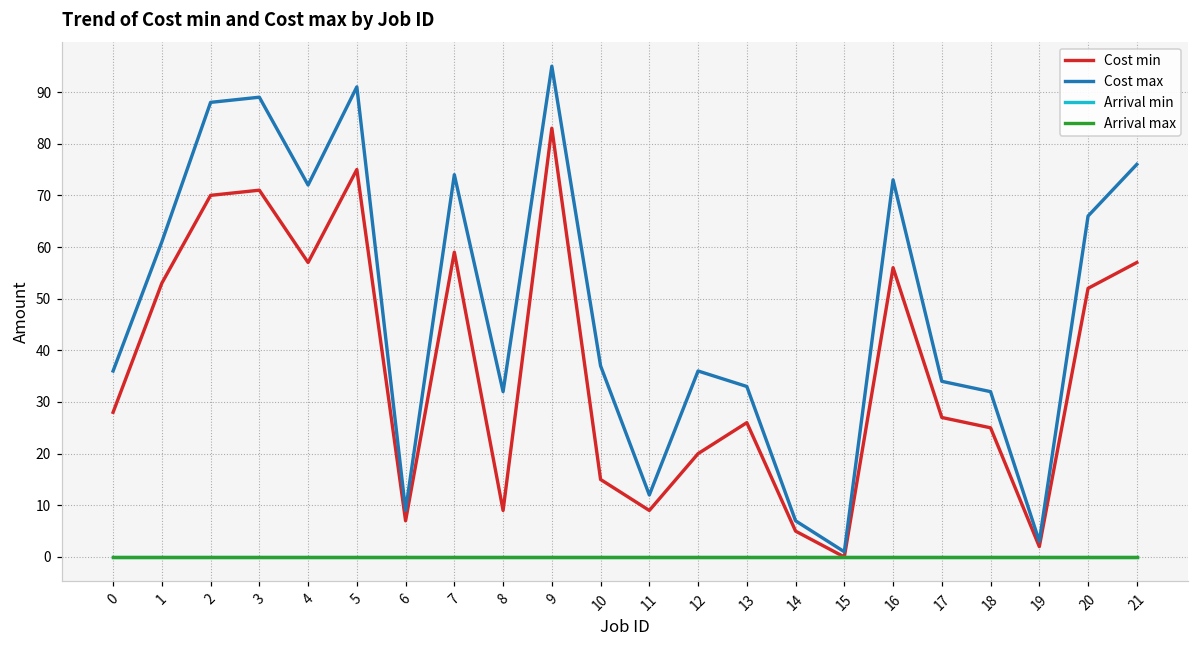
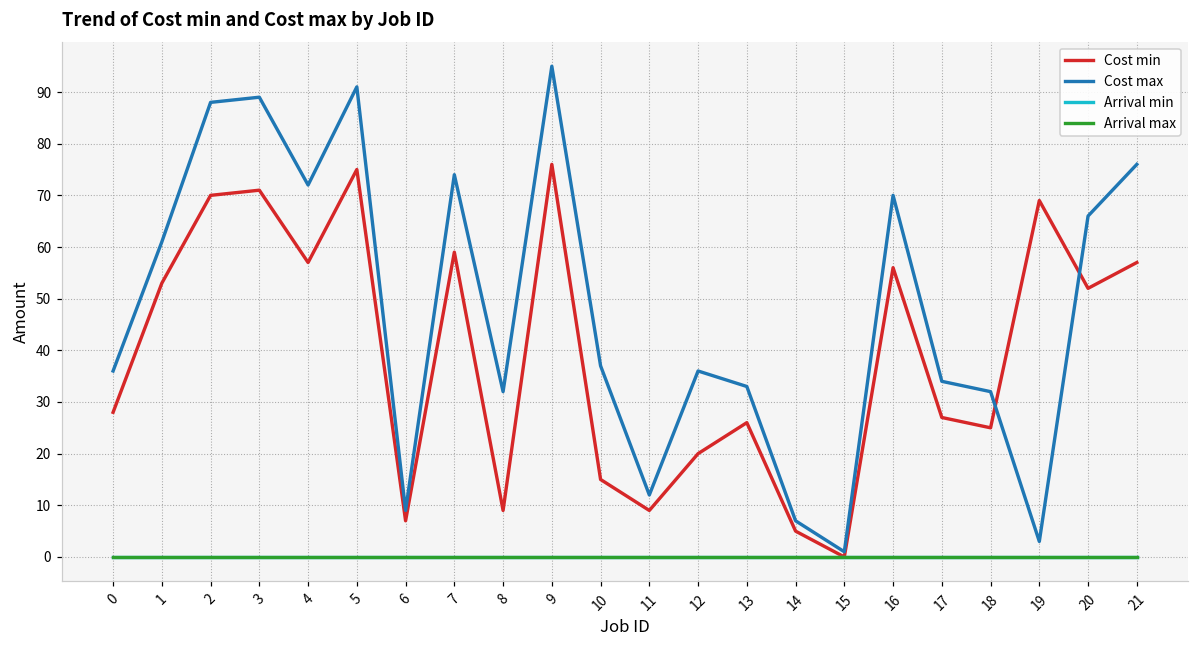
Cost min, 9: 83 -> 76
Cost max, 16: 73 -> 70
Cost min, 19: 2 -> 69
